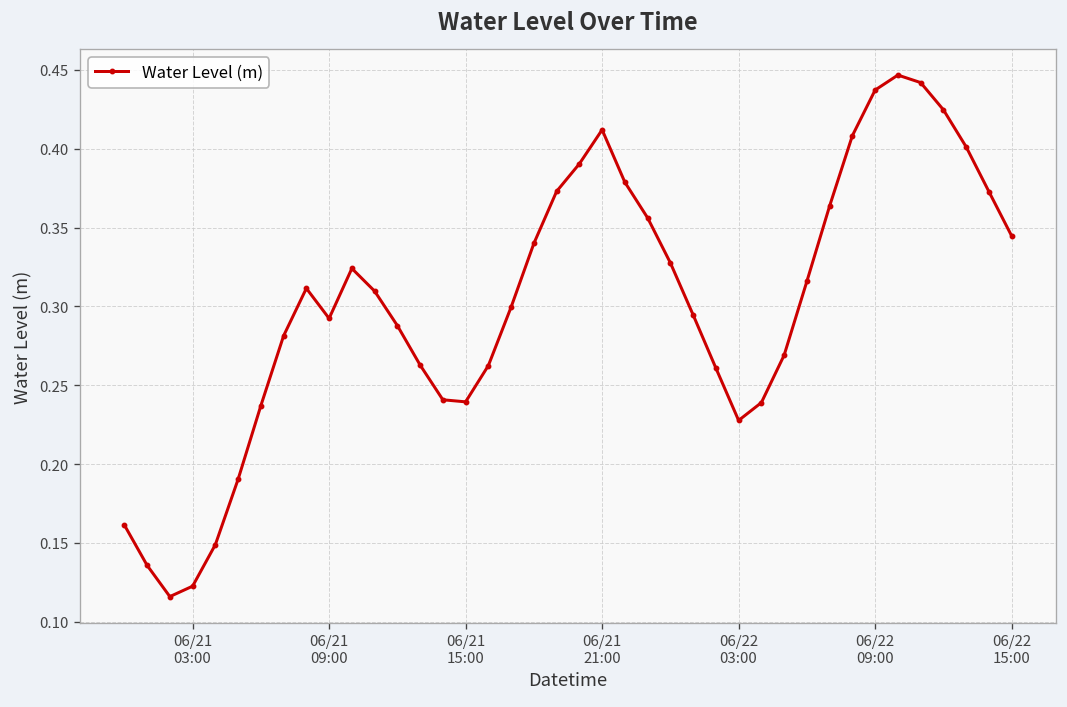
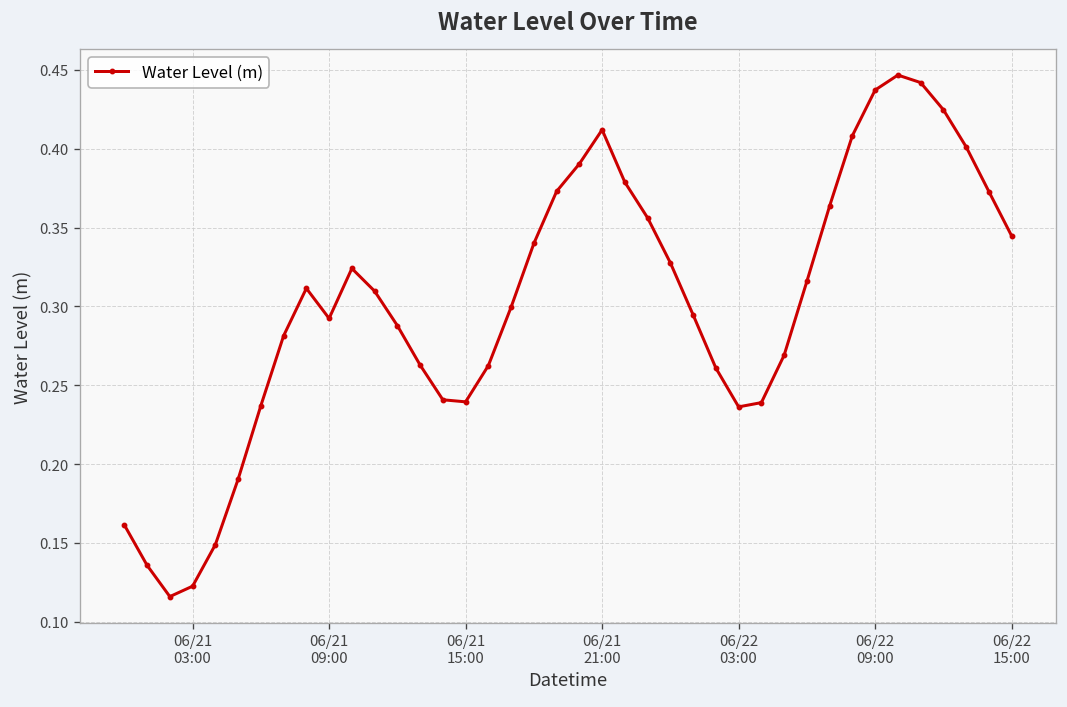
06/22 03:00: 0.228 -> 0.236
